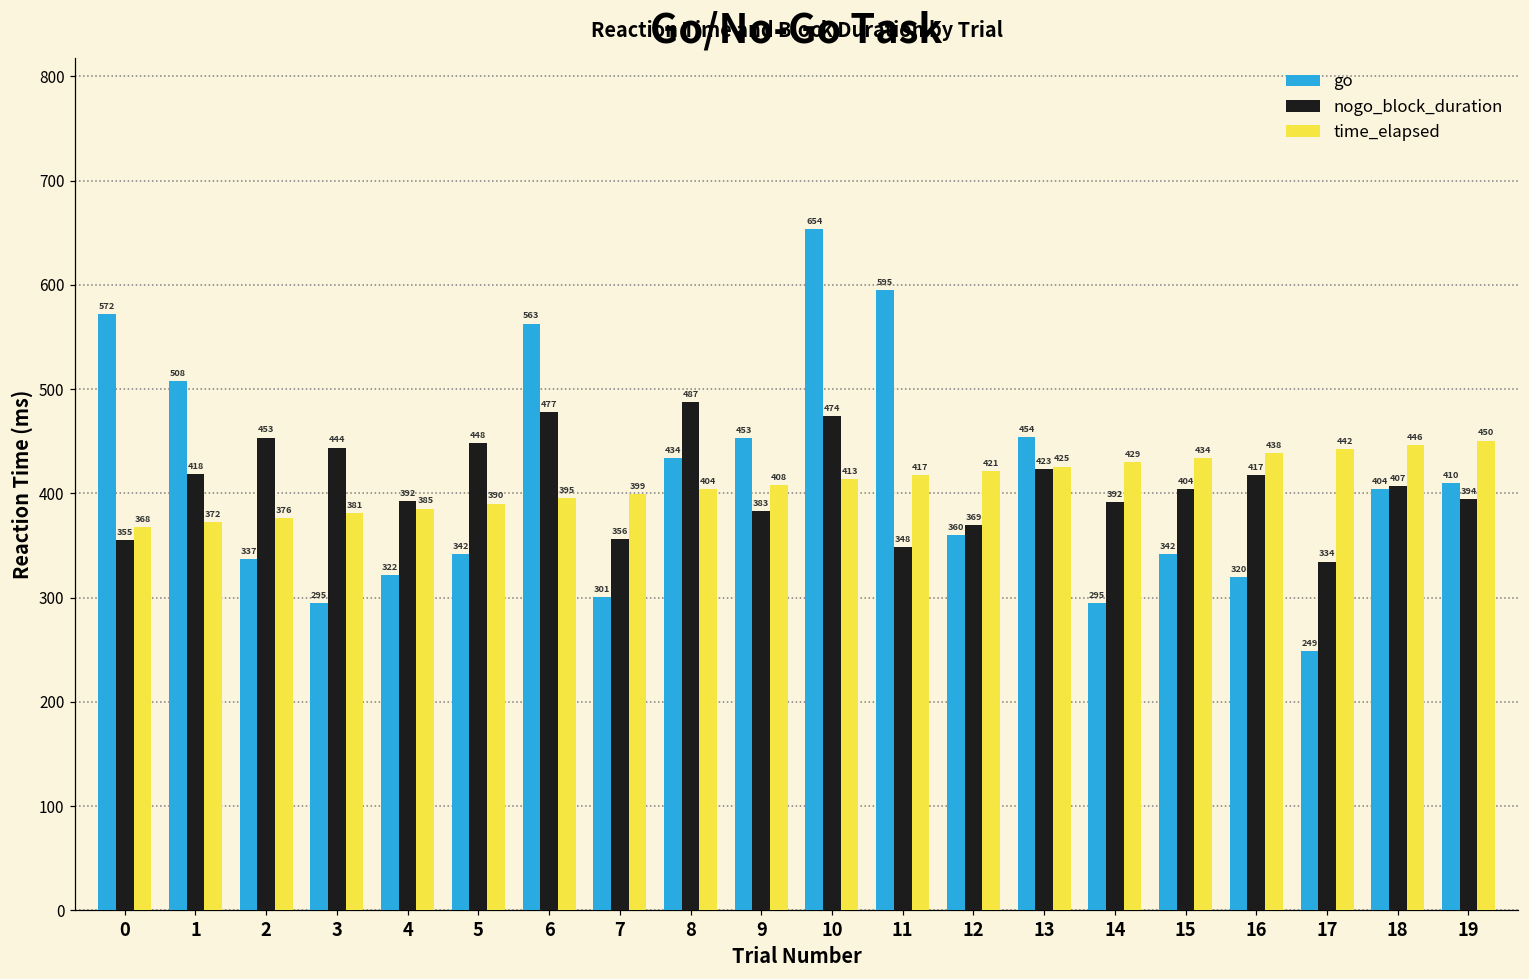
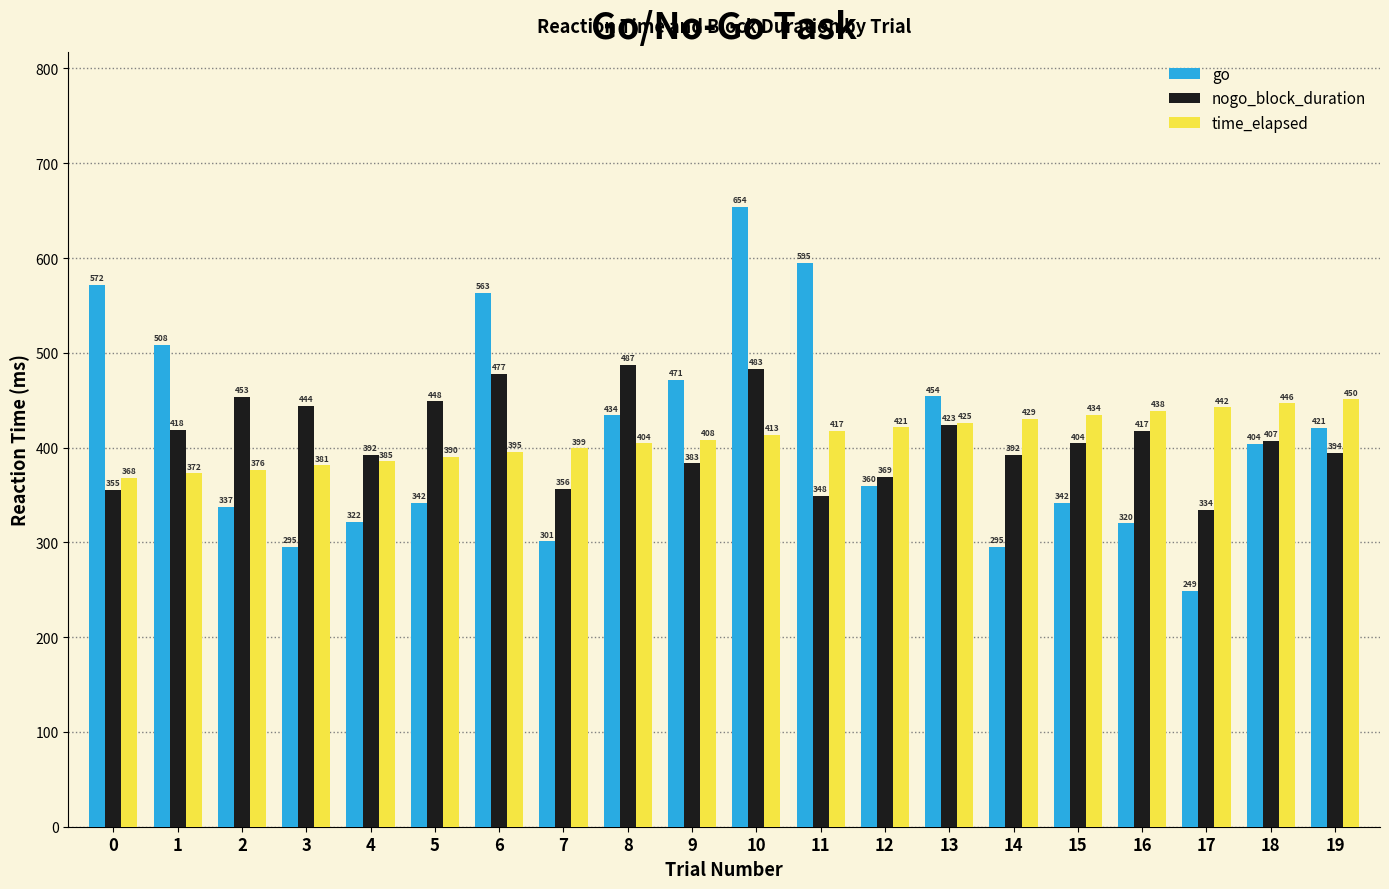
go, 9: 453 -> 471
nogo_block_duration, 10: 474 -> 483
go, 19: 410 -> 421
